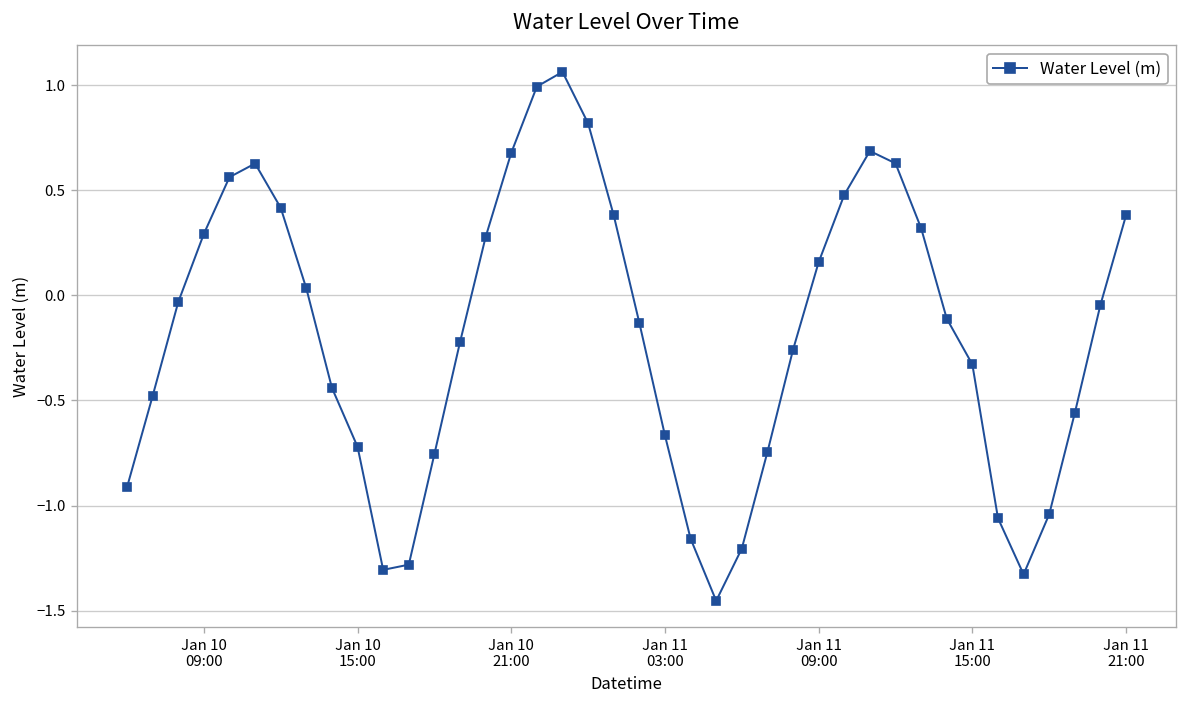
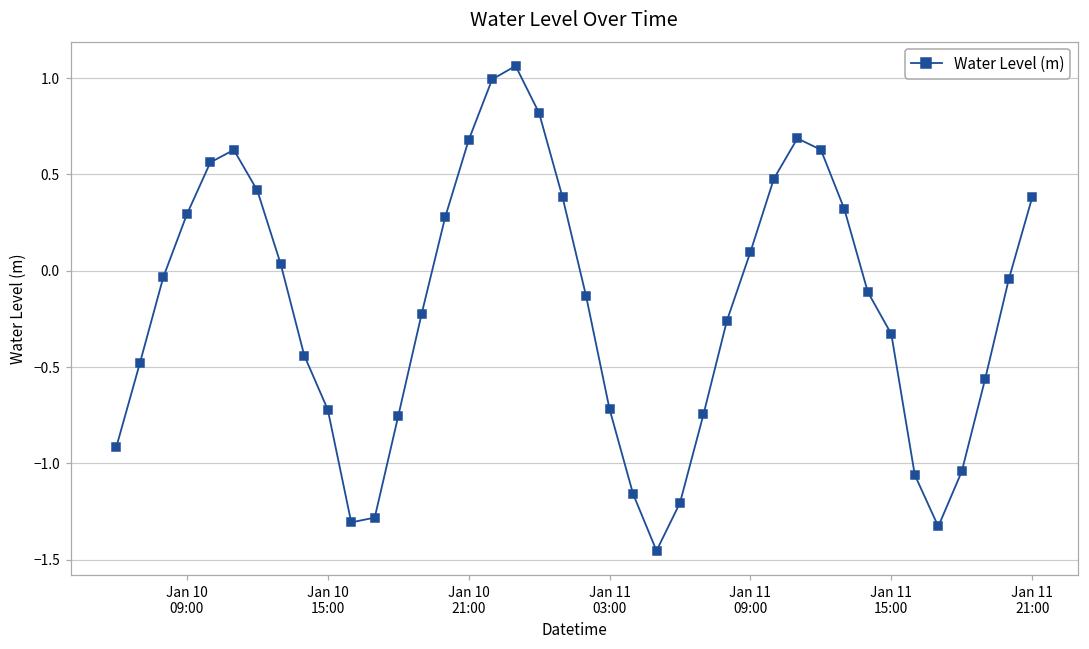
Jan 11 03:00: -0.67 -> -0.72
Jan 11 09:00: 0.16 -> 0.10
